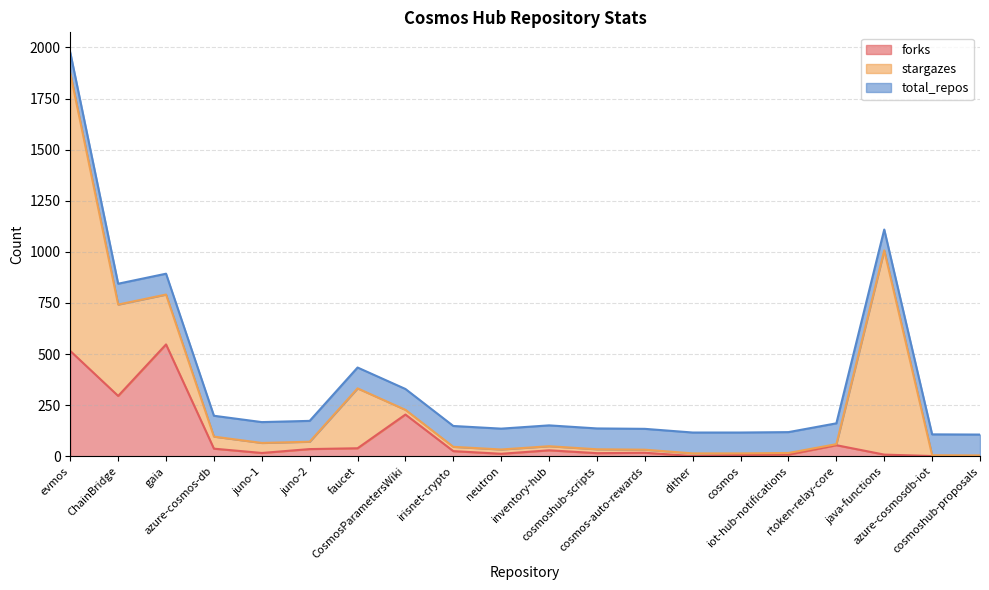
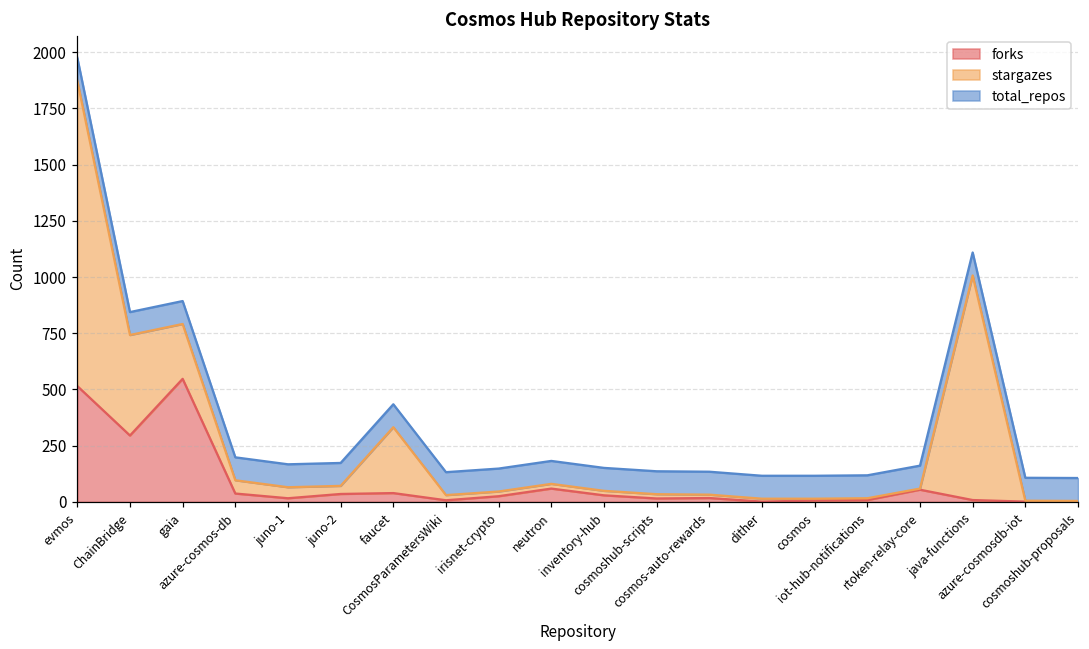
forks, CosmosParametersWiki: 200 -> 10
forks, neutron: 10 -> 60
